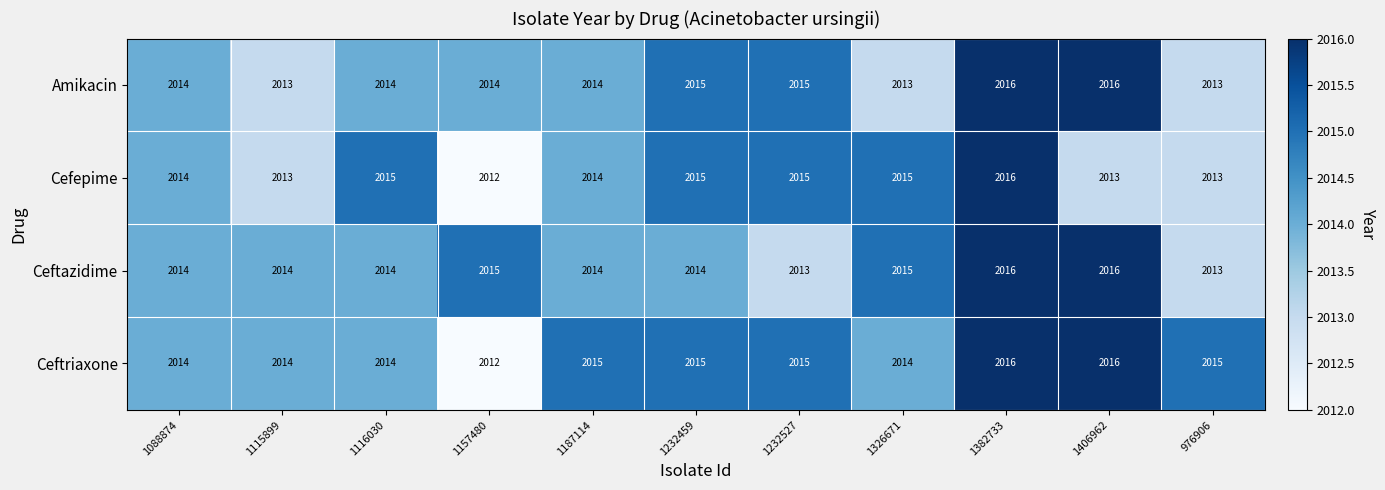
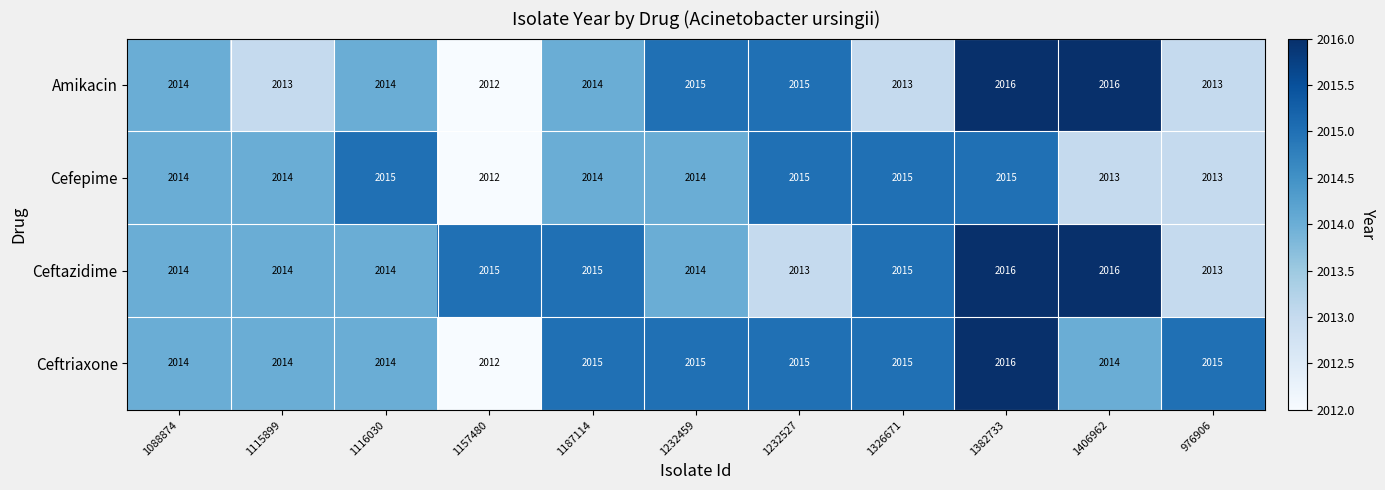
Amikacin, 1157480: 2014 -> 2012
Cefepime, 1115899: 2013 -> 2014
Cefepime, 1232459: 2015 -> 2014
Cefepime, 1382733: 2016 -> 2015
Ceftazidime, 1187114: 2014 -> 2015
Ceftriaxone, 1326671: 2014 -> 2015
Ceftriaxone, 1406962: 2016 -> 2014
